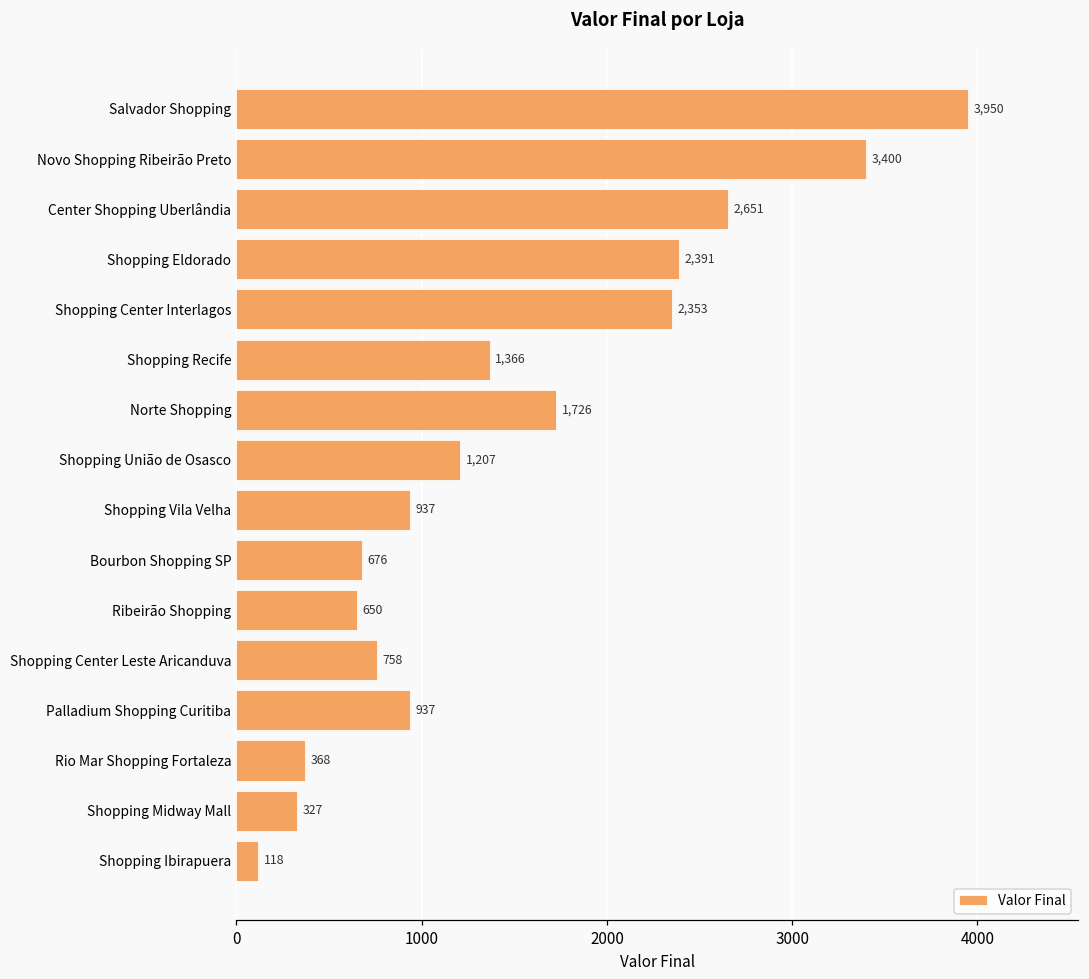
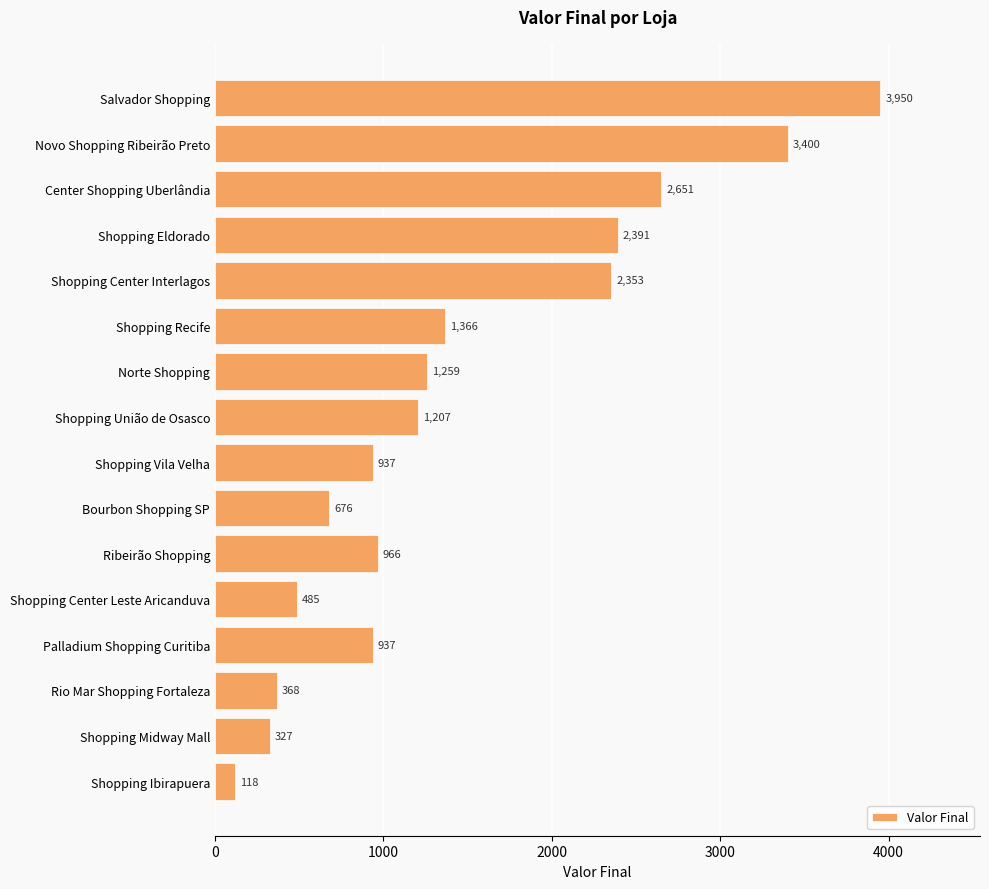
Norte Shopping: 1,726 -> 1,259
Ribeirão Shopping: 650 -> 966
Shopping Center Leste Aricanduva: 758 -> 485
